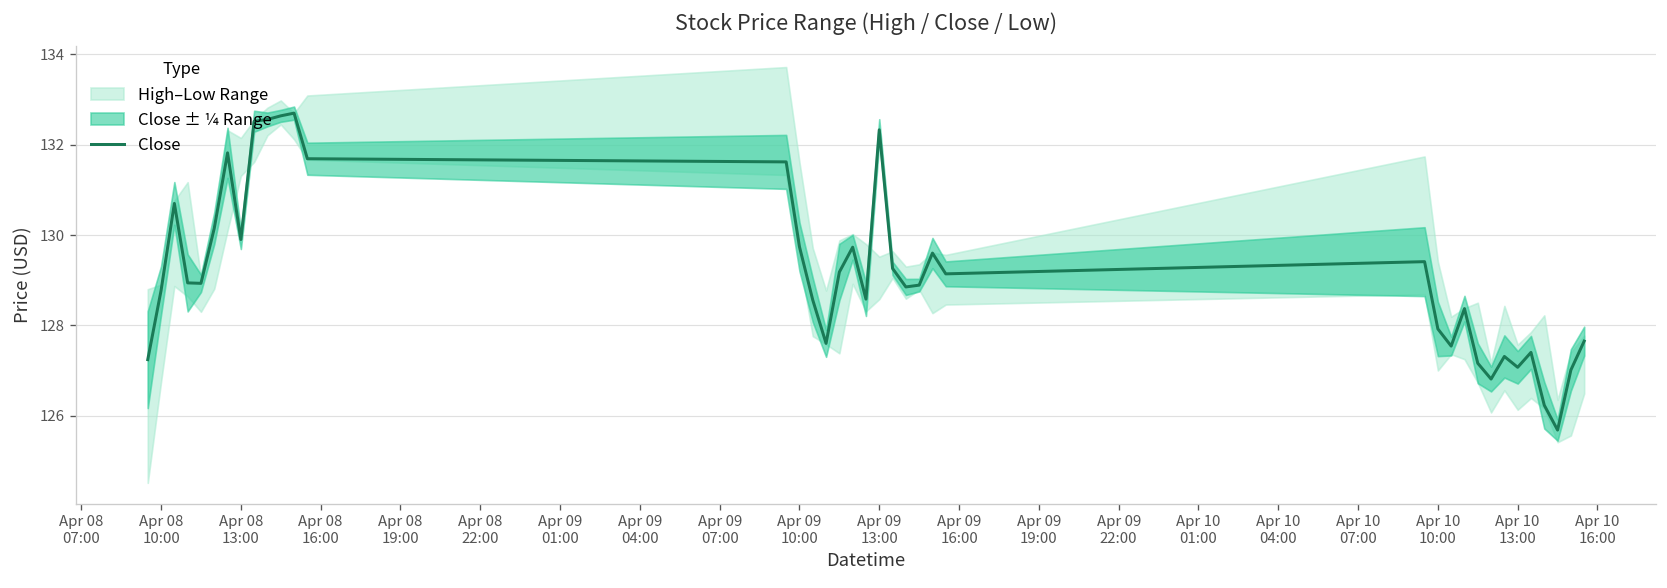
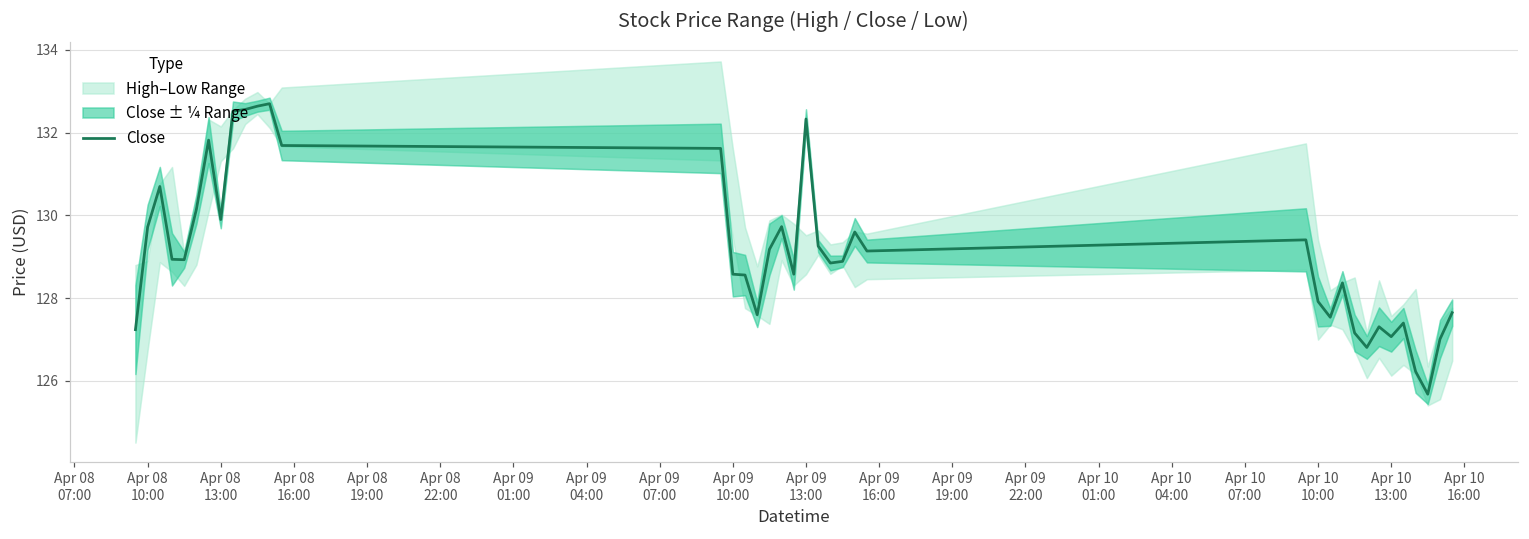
Close, Apr 08 10:00: 128.8 -> 129.7
Close, Apr 09 10:00: 129.7 -> 128.6
